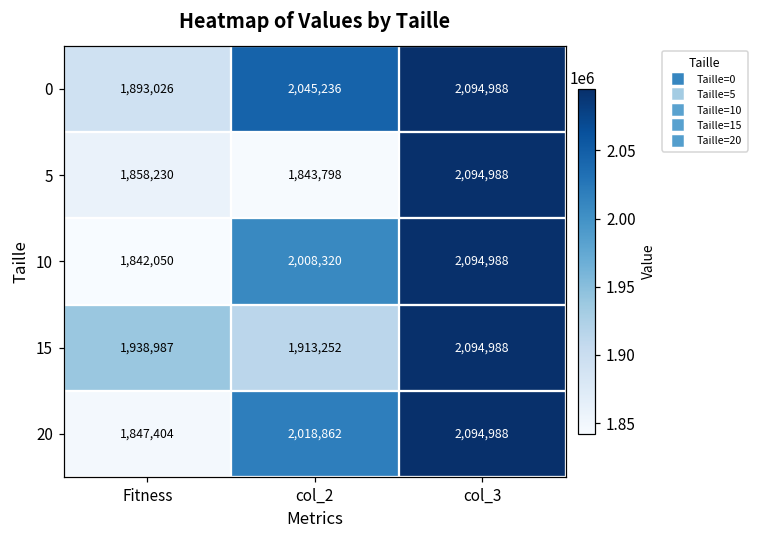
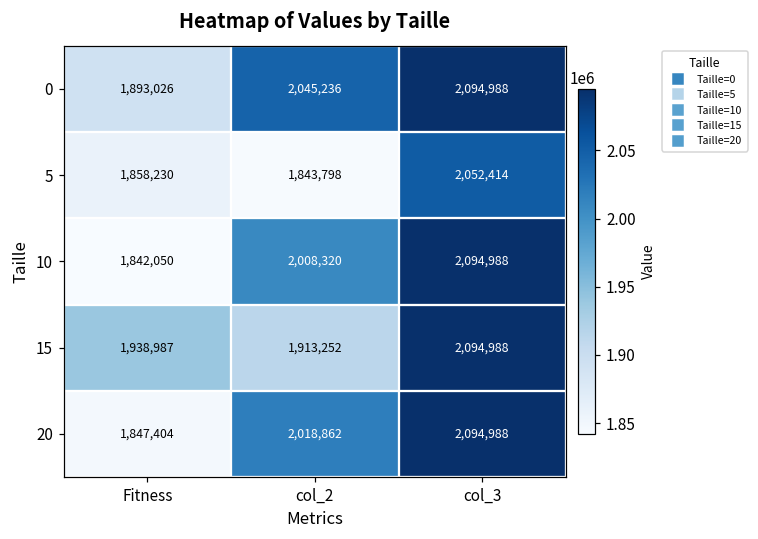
5, col_3: 2,094,988 -> 2,052,414
